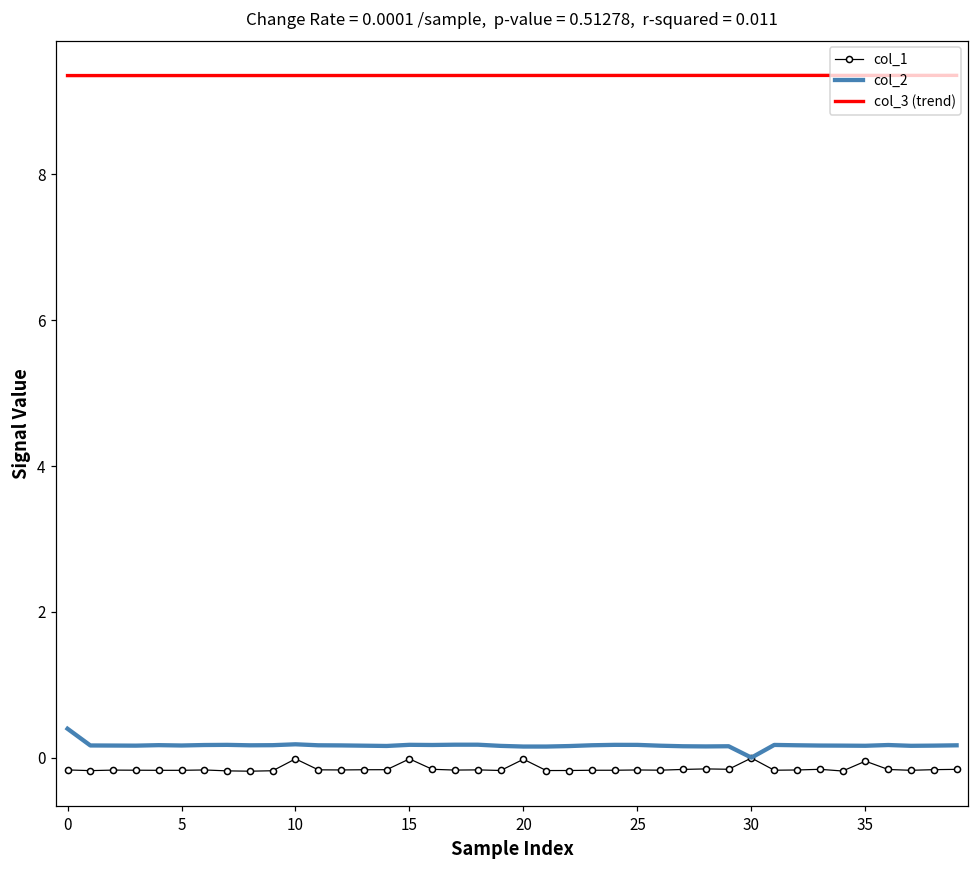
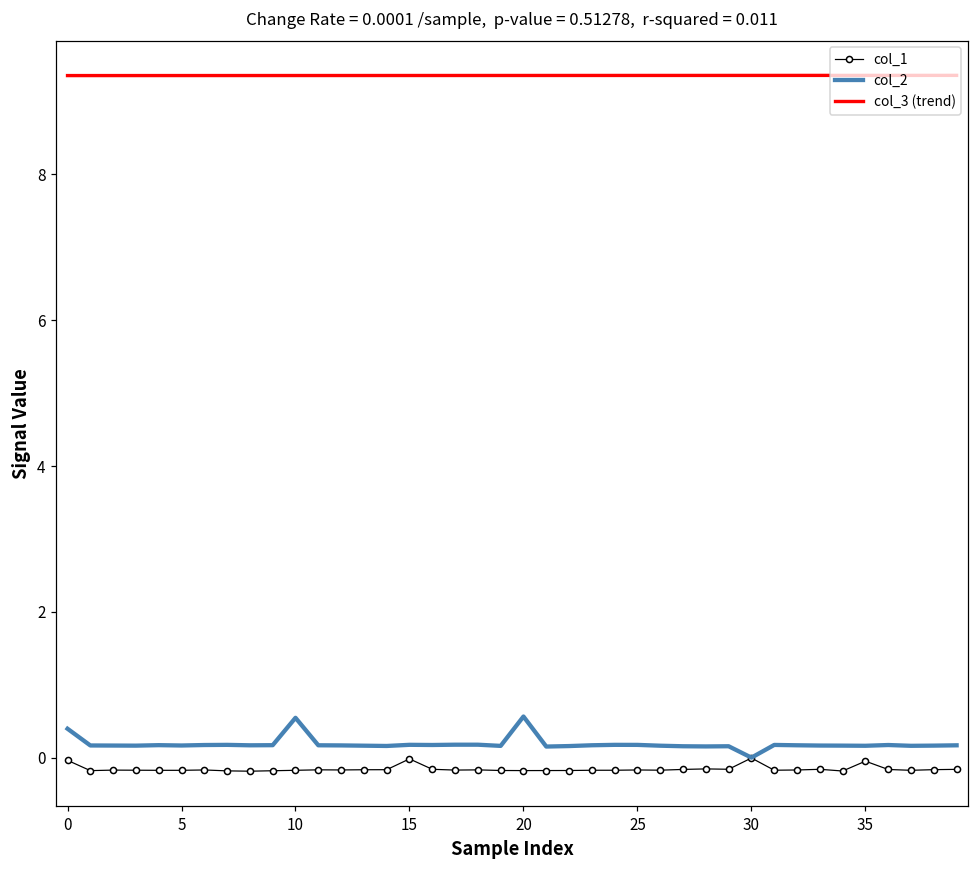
col_1, 0: -0.2 -> 0.0
col_1, 10: 0.0 -> -0.2
col_2, 10: 0.2 -> 0.5
col_1, 20: 0.0 -> -0.2
col_2, 20: 0.2 -> 0.6
